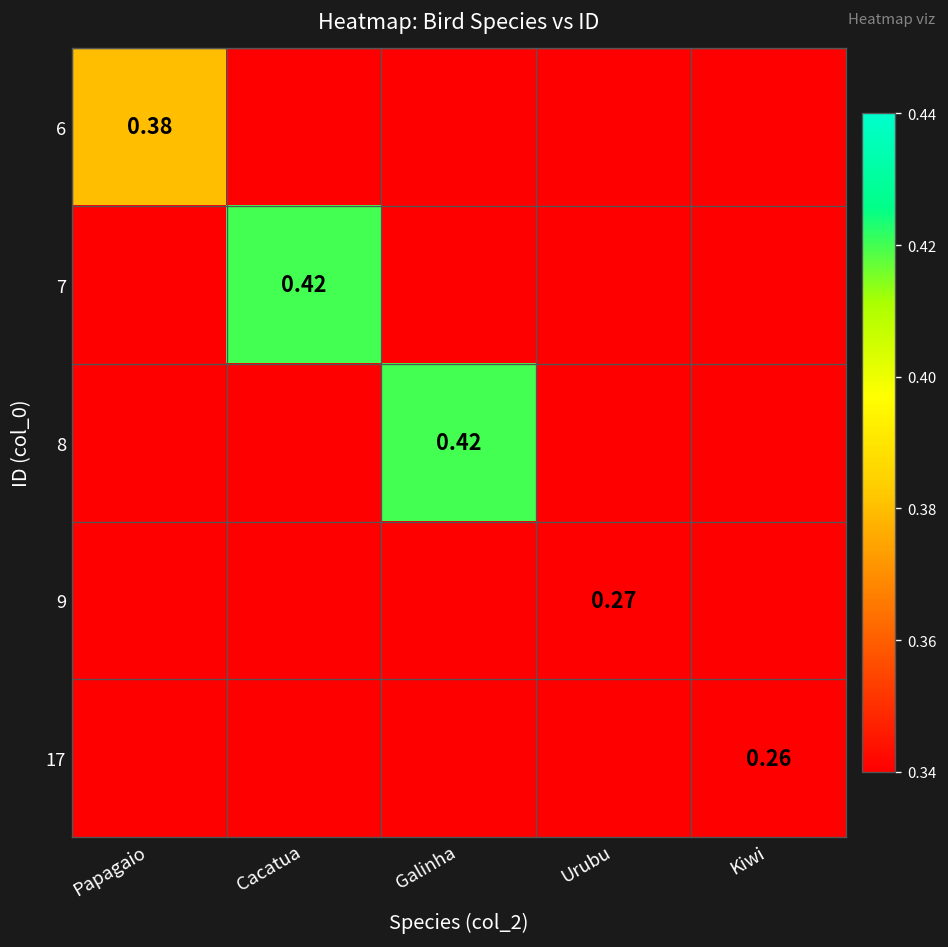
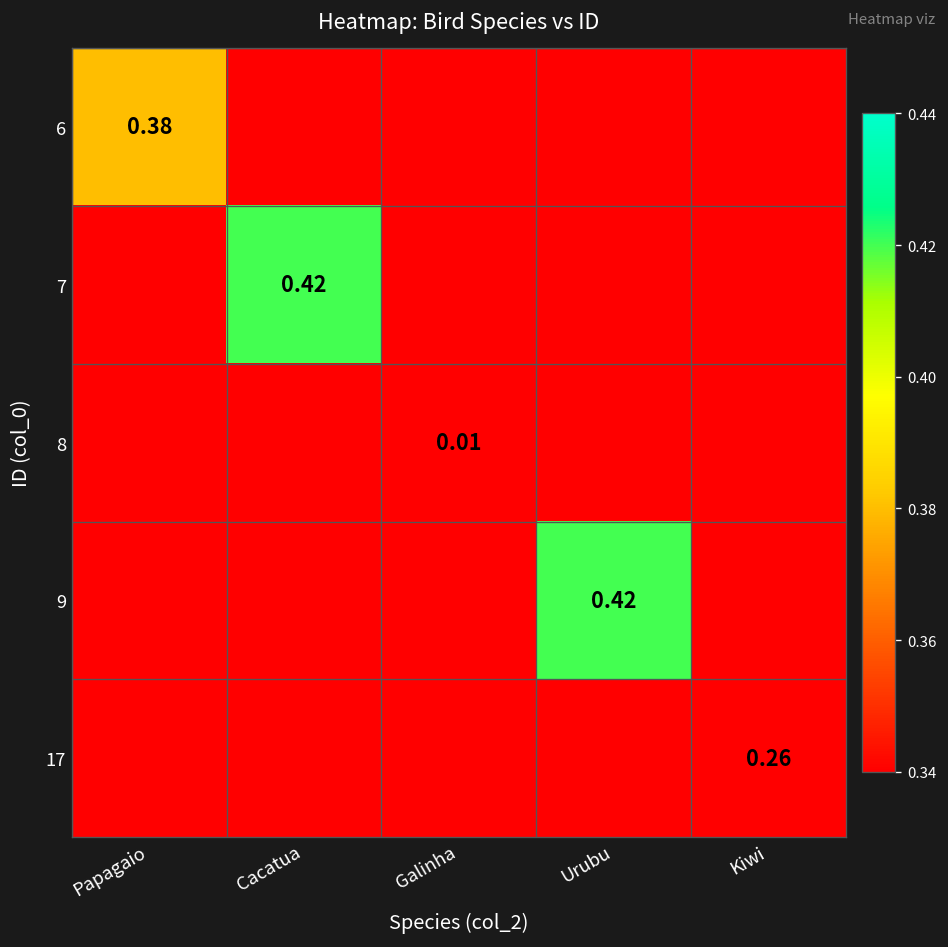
8, Galinha: 0.42 -> 0.01
9, Urubu: 0.27 -> 0.42
